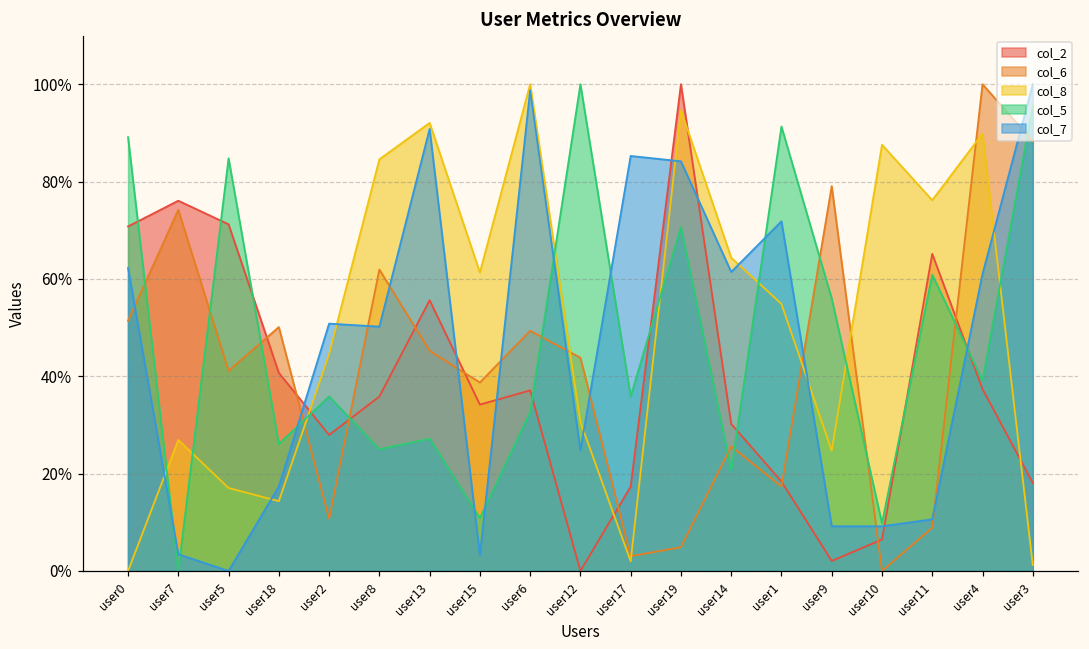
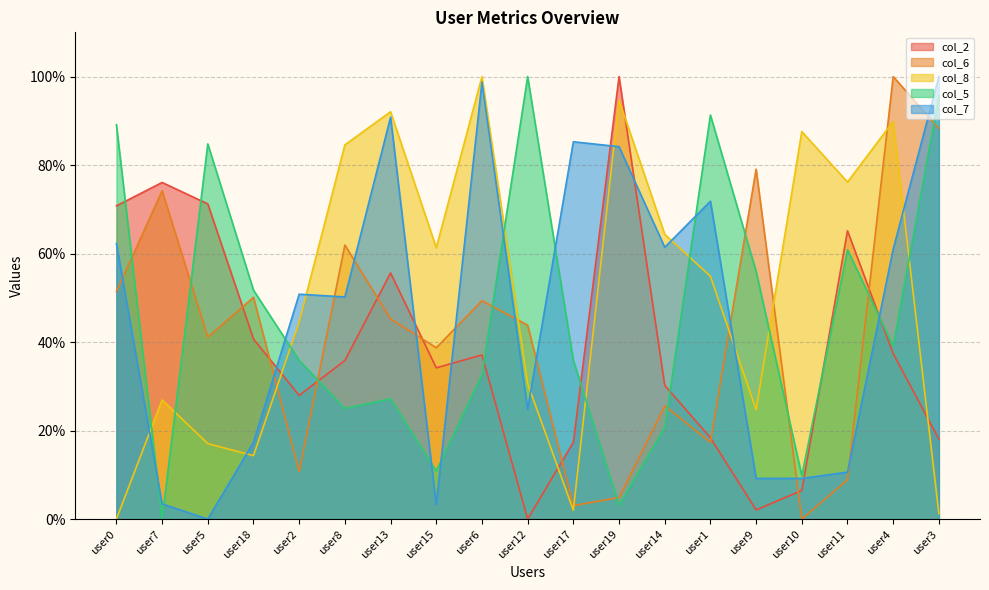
col_5, user18: 26% -> 52%
col_5, user19: 71% -> 3%
